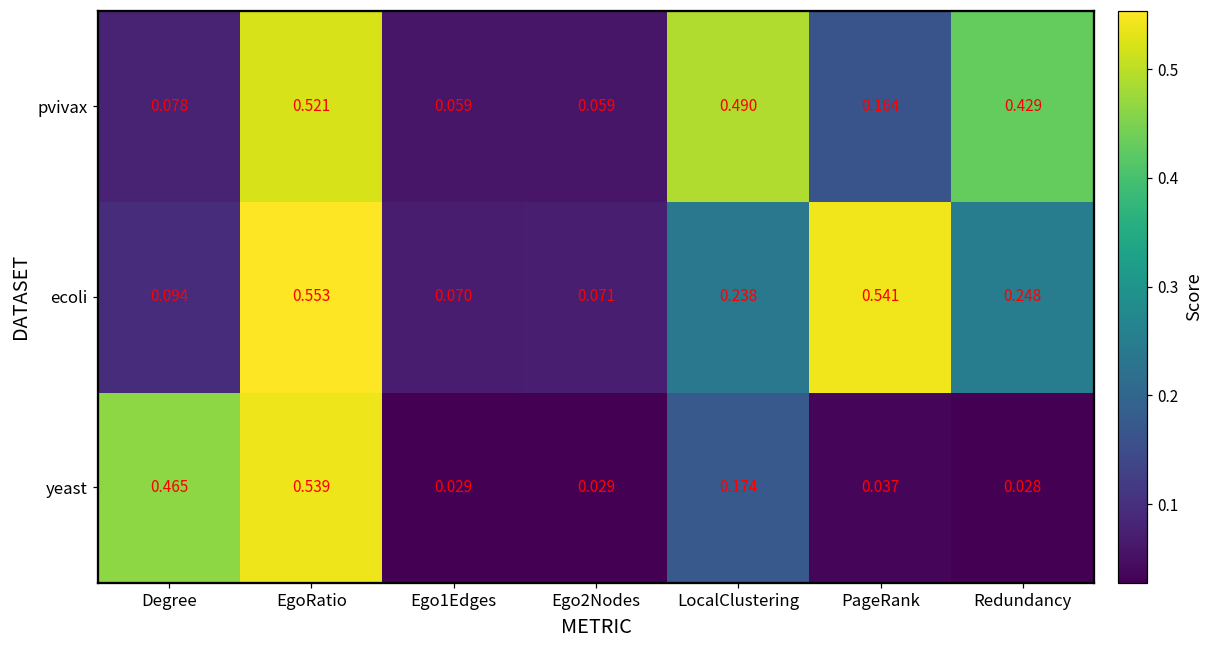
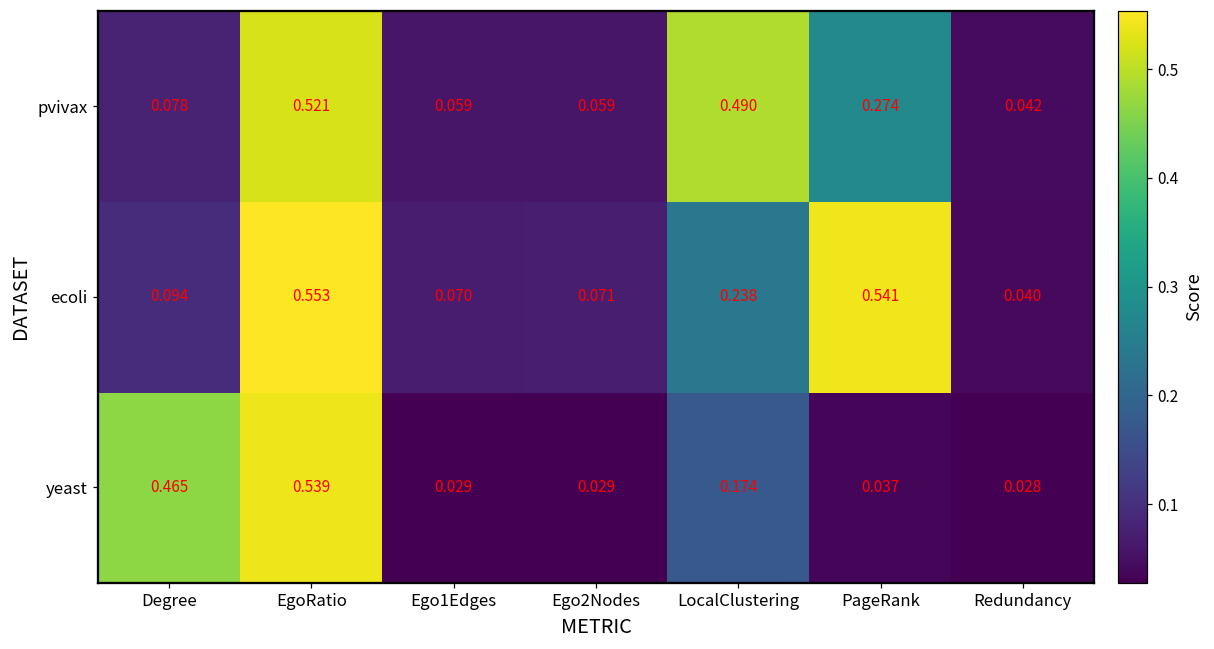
pvivax, PageRank: 0.164 -> 0.274
pvivax, Redundancy: 0.429 -> 0.042
ecoli, Redundancy: 0.248 -> 0.040
